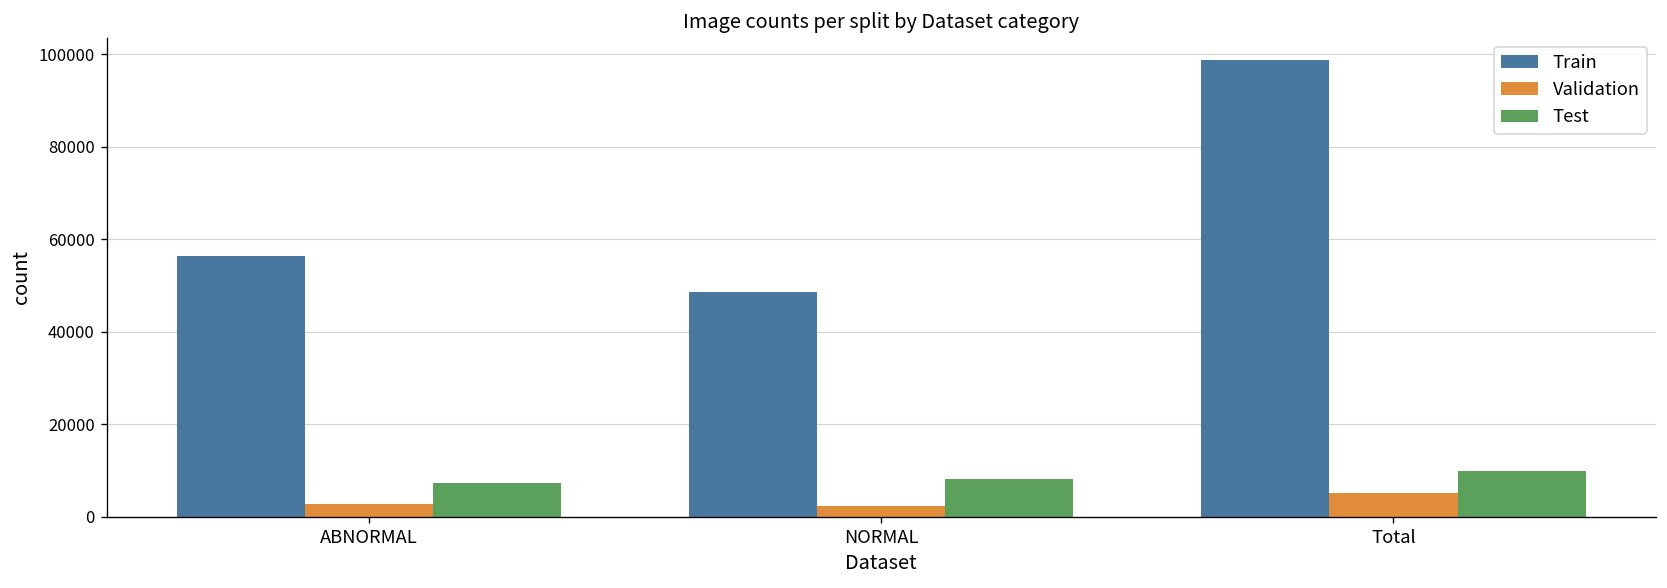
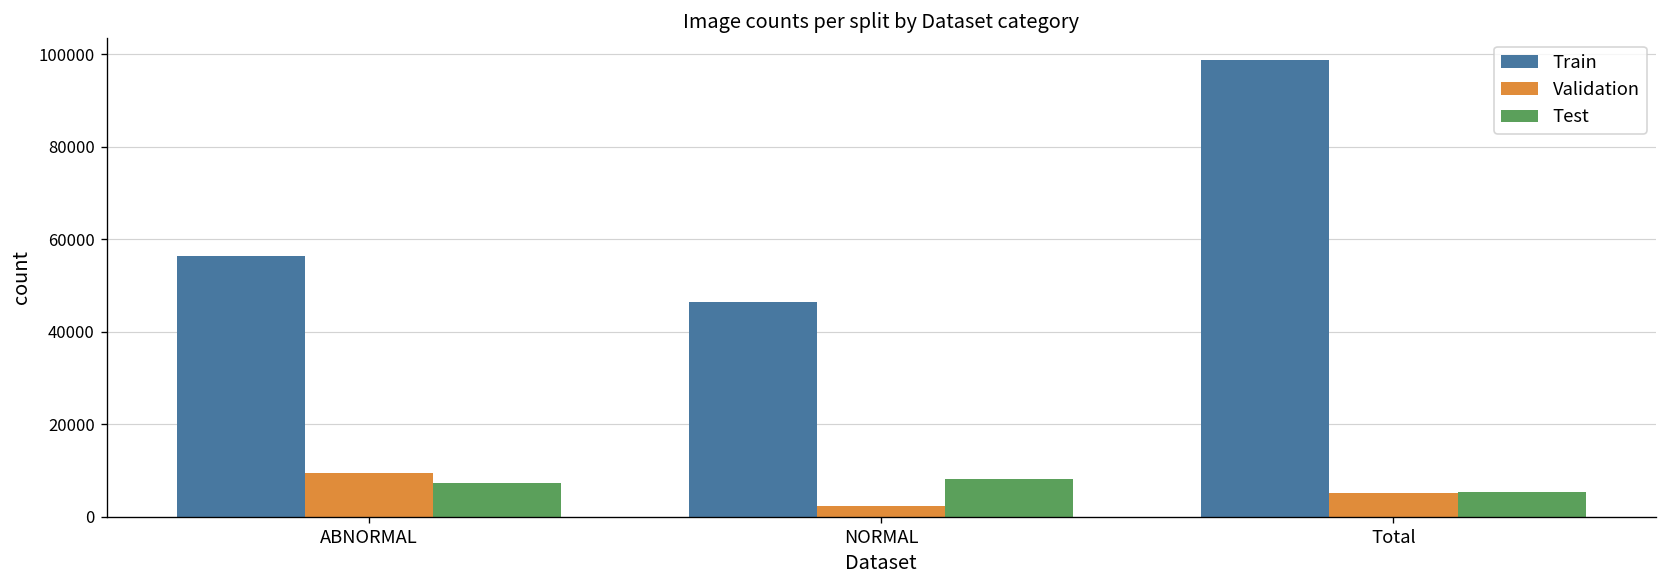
Validation, ABNORMAL: 3000 -> 10000
Train, NORMAL: 49000 -> 46000
Test, Total: 10000 -> 5000
